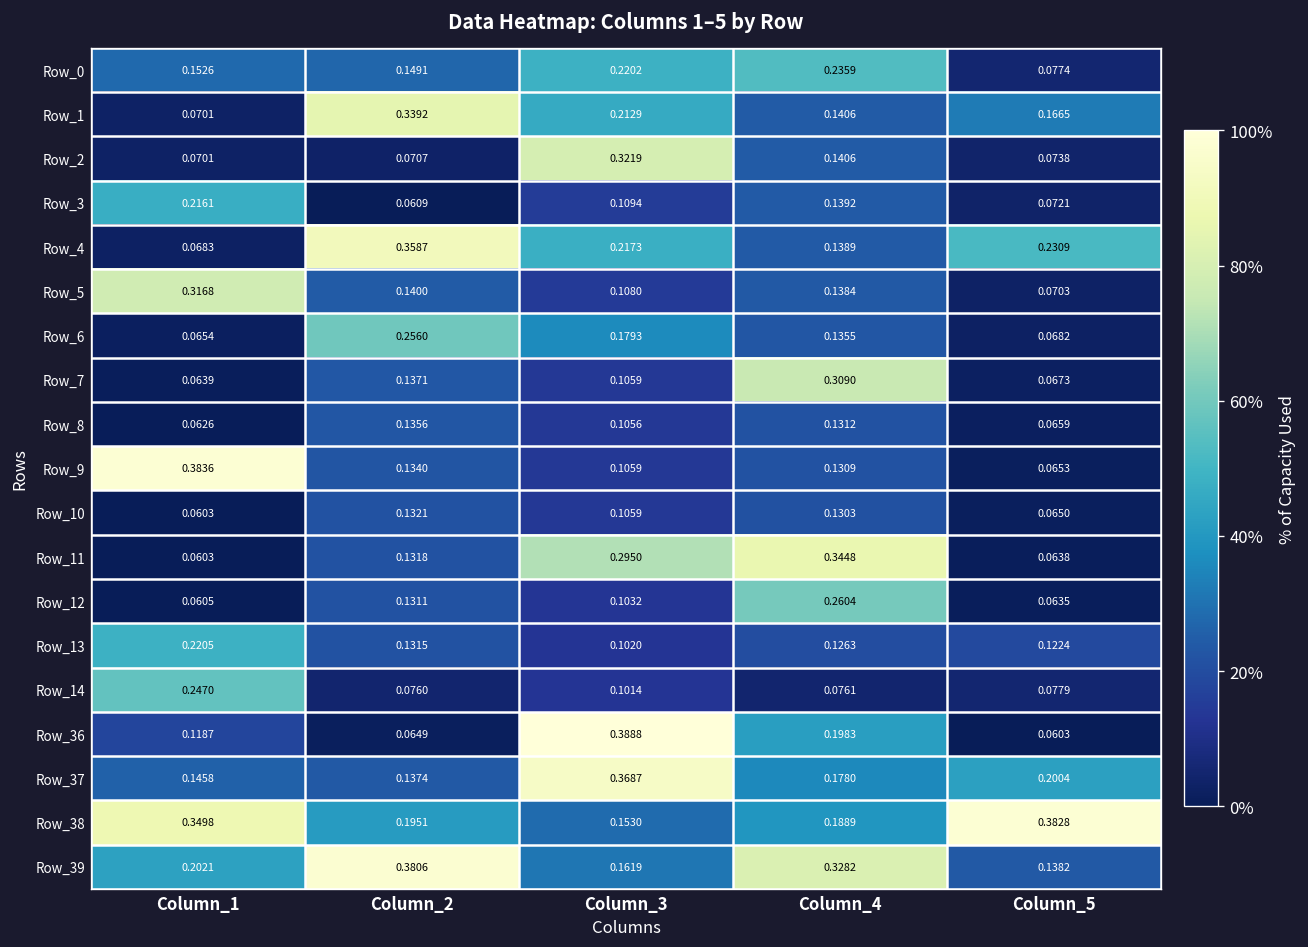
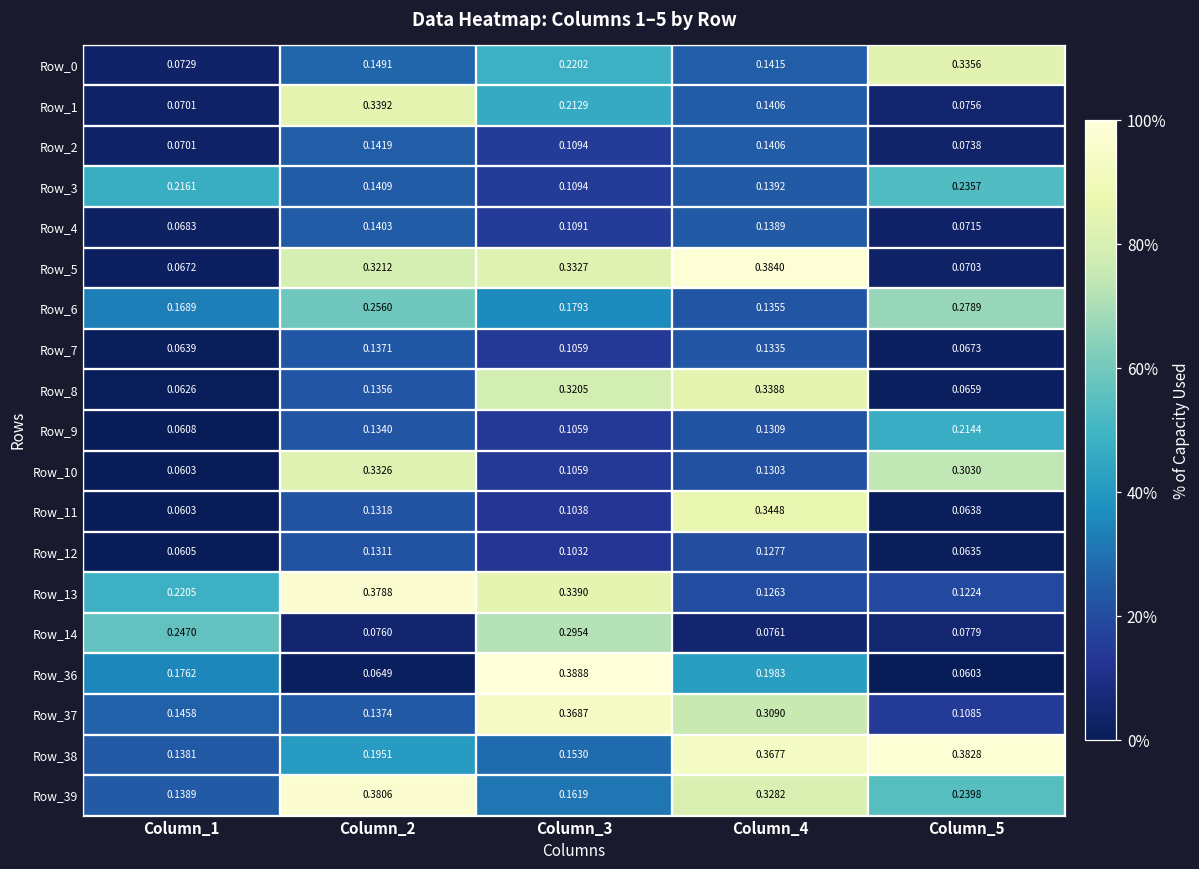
Row_0, Column_1: 0.1526 -> 0.0729
Row_0, Column_4: 0.2359 -> 0.1415
Row_0, Column_5: 0.0774 -> 0.3356
Row_1, Column_5: 0.1665 -> 0.0756
Row_2, Column_2: 0.0707 -> 0.1419
Row_2, Column_3: 0.3219 -> 0.1094
Row_3, Column_2: 0.0609 -> 0.1409
Row_3, Column_5: 0.0721 -> 0.2357
Row_4, Column_2: 0.3587 -> 0.1403
Row_4, Column_3: 0.2173 -> 0.1091
Row_4, Column_5: 0.2309 -> 0.0715
Row_5, Column_1: 0.3168 -> 0.0672
Row_5, Column_2: 0.1400 -> 0.3212
Row_5, Column_3: 0.1080 -> 0.3327
Row_5, Column_4: 0.1384 -> 0.3840
Row_6, Column_1: 0.0654 -> 0.1689
Row_6, Column_5: 0.0682 -> 0.2789
Row_7, Column_4: 0.3090 -> 0.1335
Row_8, Column_3: 0.1056 -> 0.3205
Row_8, Column_4: 0.1312 -> 0.3388
Row_9, Column_1: 0.3836 -> 0.0608
Row_9, Column_5: 0.0653 -> 0.2144
Row_10, Column_2: 0.1321 -> 0.3326
Row_10, Column_5: 0.0650 -> 0.3030
Row_11, Column_3: 0.2950 -> 0.1038
Row_12, Column_4: 0.2604 -> 0.1277
Row_13, Column_2: 0.1315 -> 0.3788
Row_13, Column_3: 0.1020 -> 0.3390
Row_14, Column_3: 0.1014 -> 0.2954
Row_36, Column_1: 0.1187 -> 0.1762
Row_37, Column_4: 0.1780 -> 0.3090
Row_37, Column_5: 0.2004 -> 0.1085
Row_38, Column_1: 0.3498 -> 0.1381
Row_38, Column_4: 0.1889 -> 0.3677
Row_39, Column_1: 0.2021 -> 0.1389
Row_39, Column_5: 0.1382 -> 0.2398
